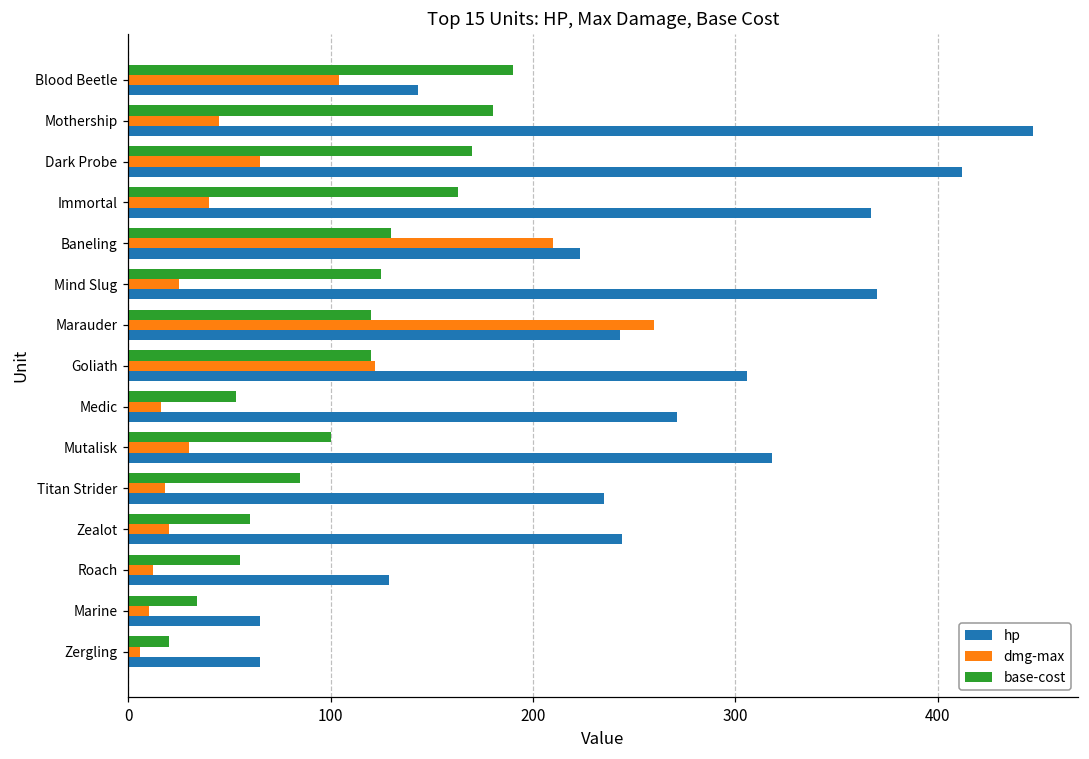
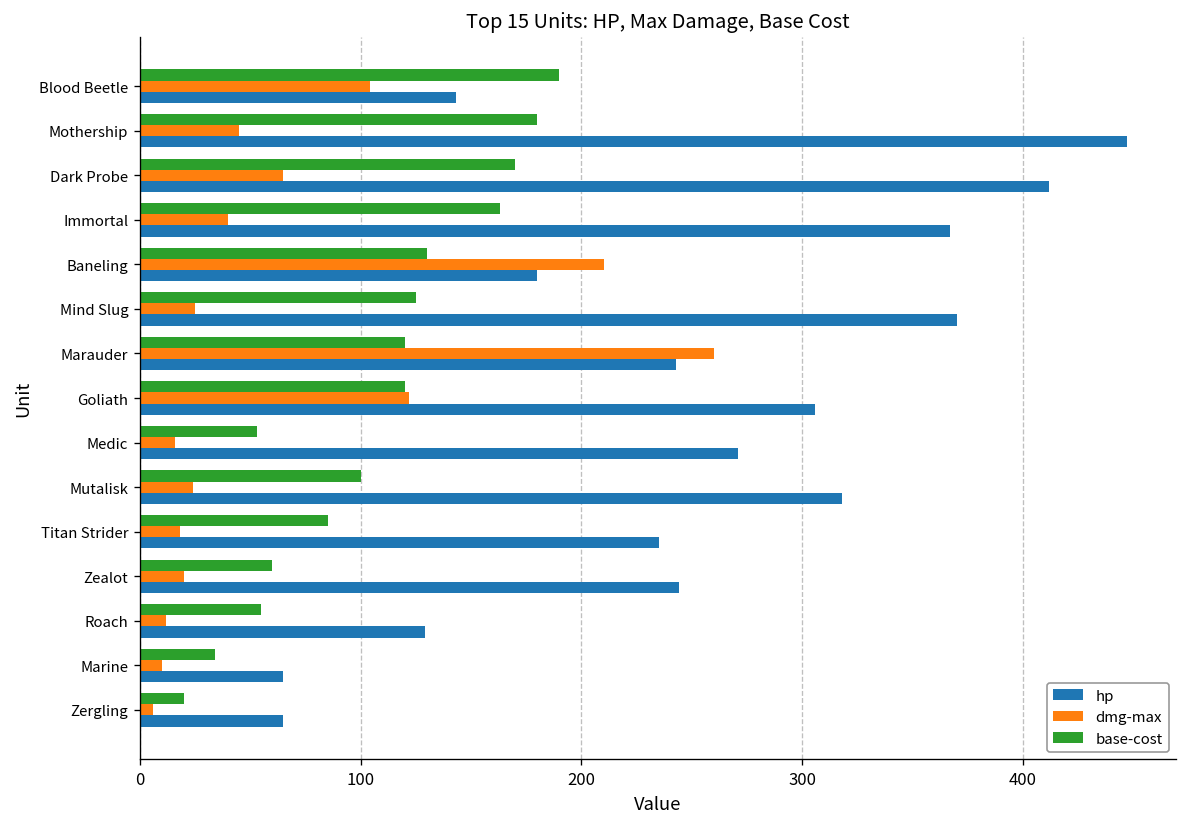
hp, Baneling: 223 -> 180
dmg-max, Mutalisk: 30 -> 24
